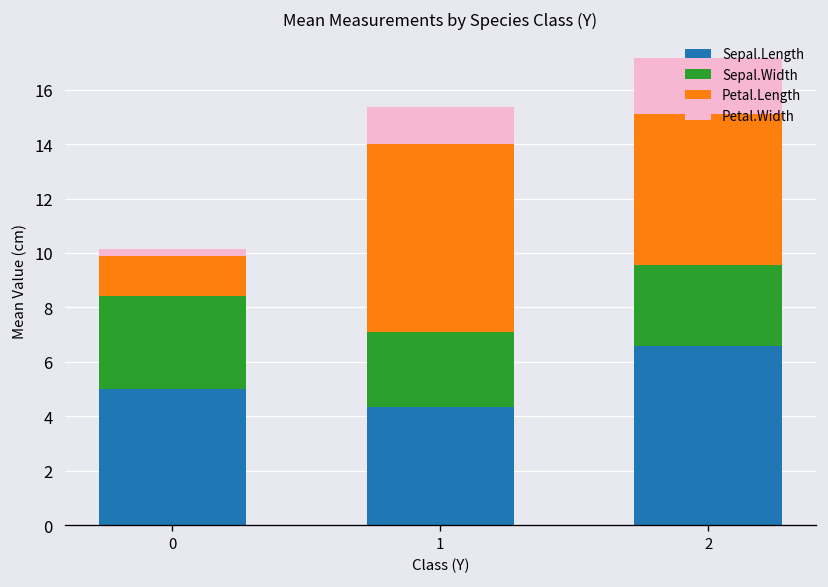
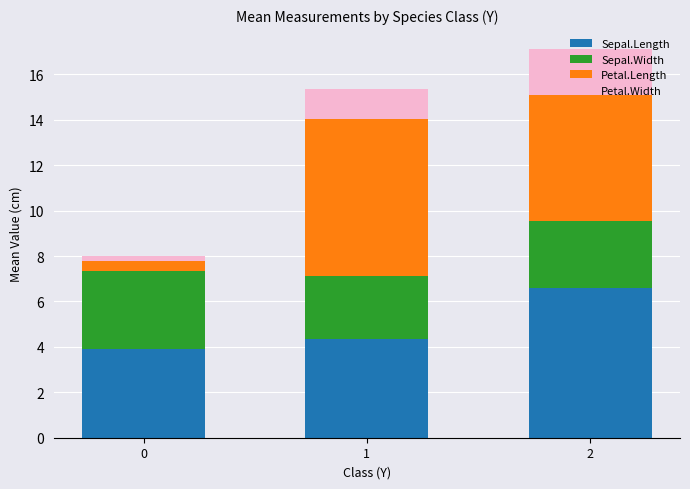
Sepal.Length, 0: 5.0 -> 3.9
Petal.Length, 0: 1.5 -> 0.4
